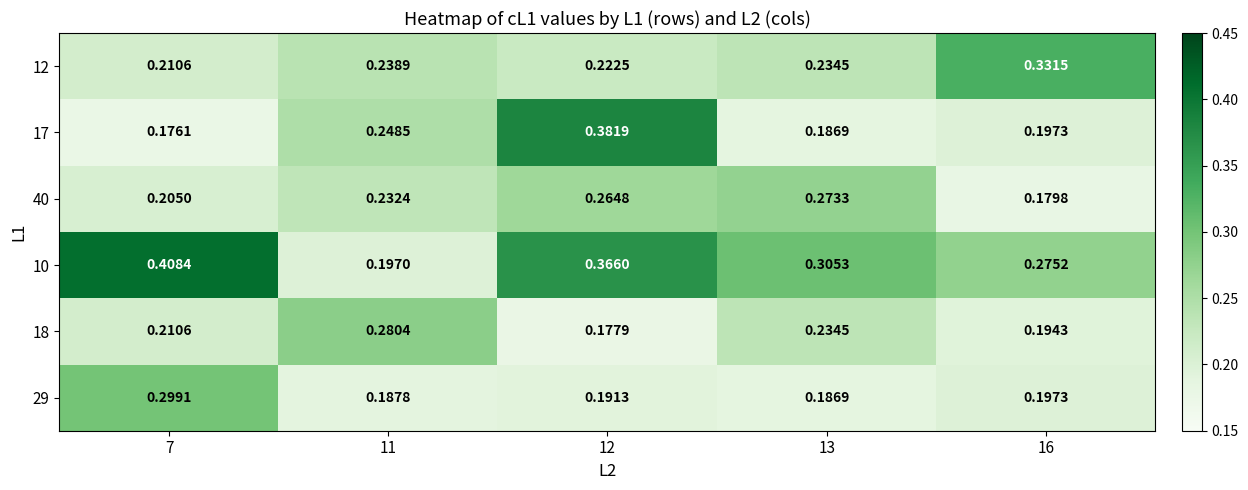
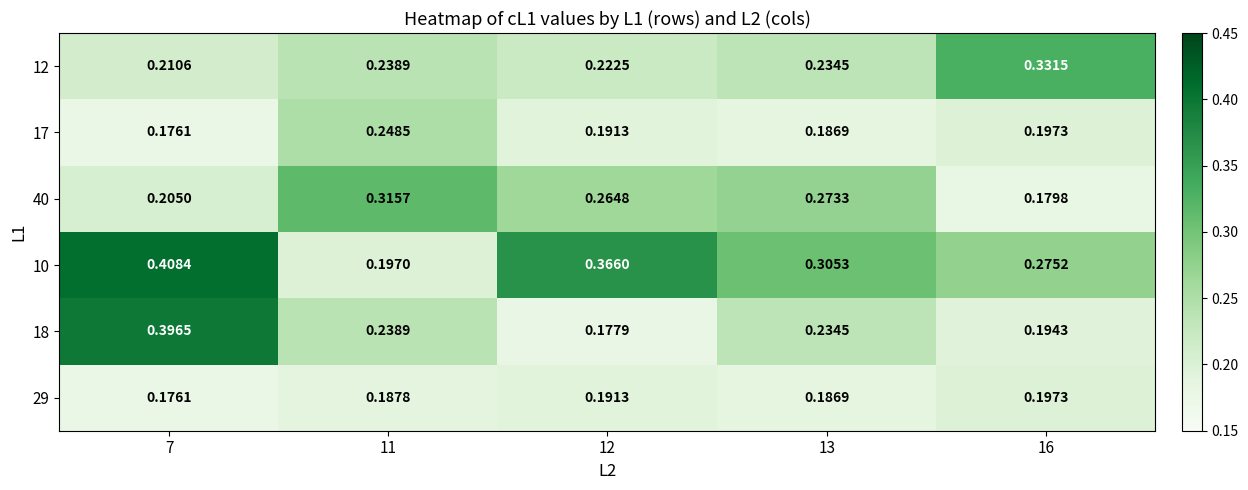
17, 12: 0.3819 -> 0.1913
40, 11: 0.2324 -> 0.3157
18, 7: 0.2106 -> 0.3965
18, 11: 0.2804 -> 0.2389
29, 7: 0.2991 -> 0.1761
